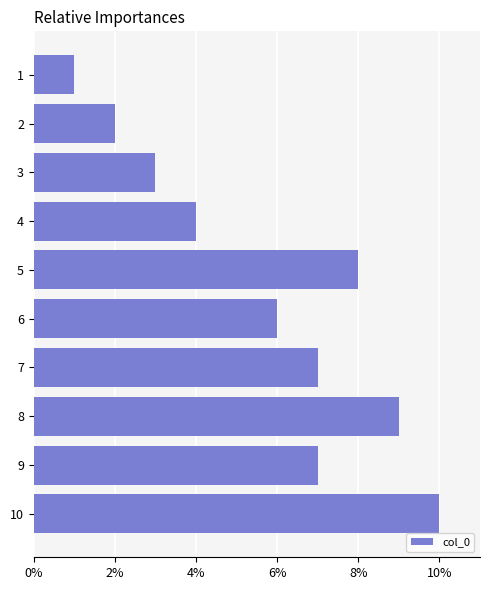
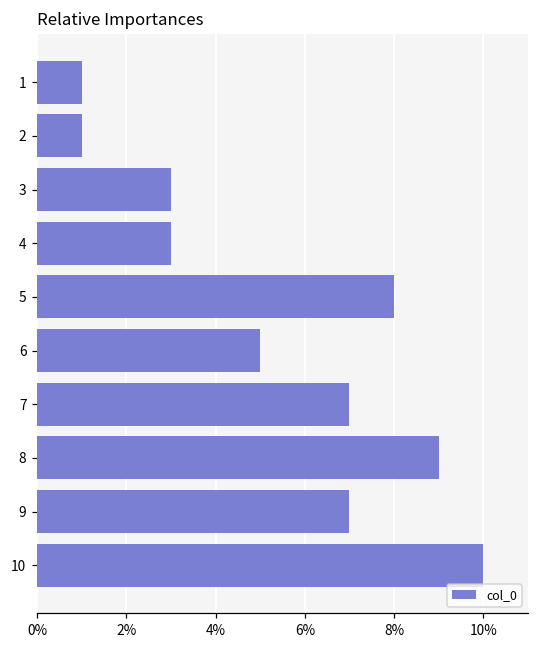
2: 2% -> 1%
4: 4% -> 3%
6: 6% -> 5%
